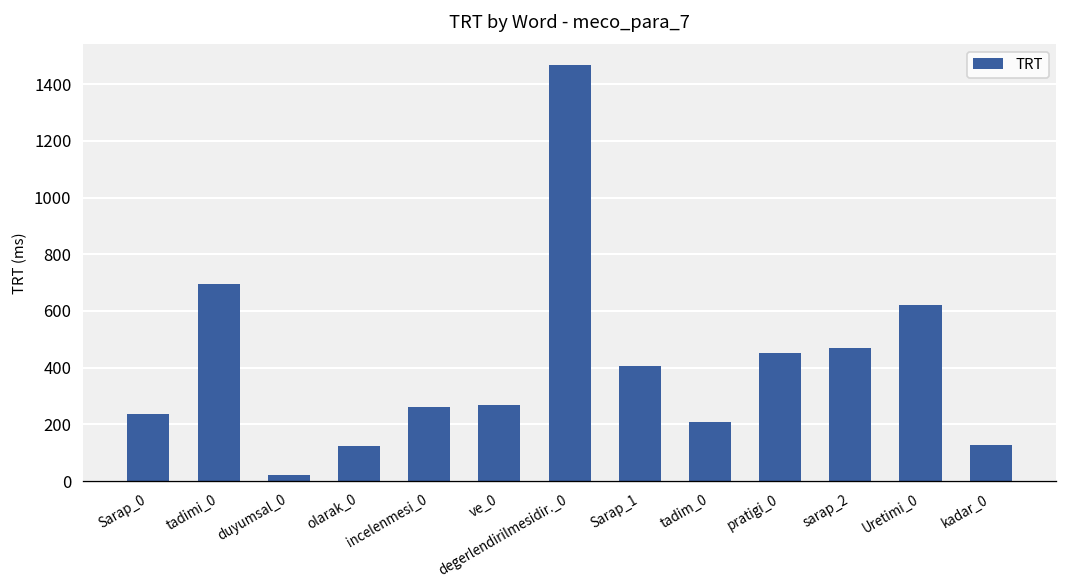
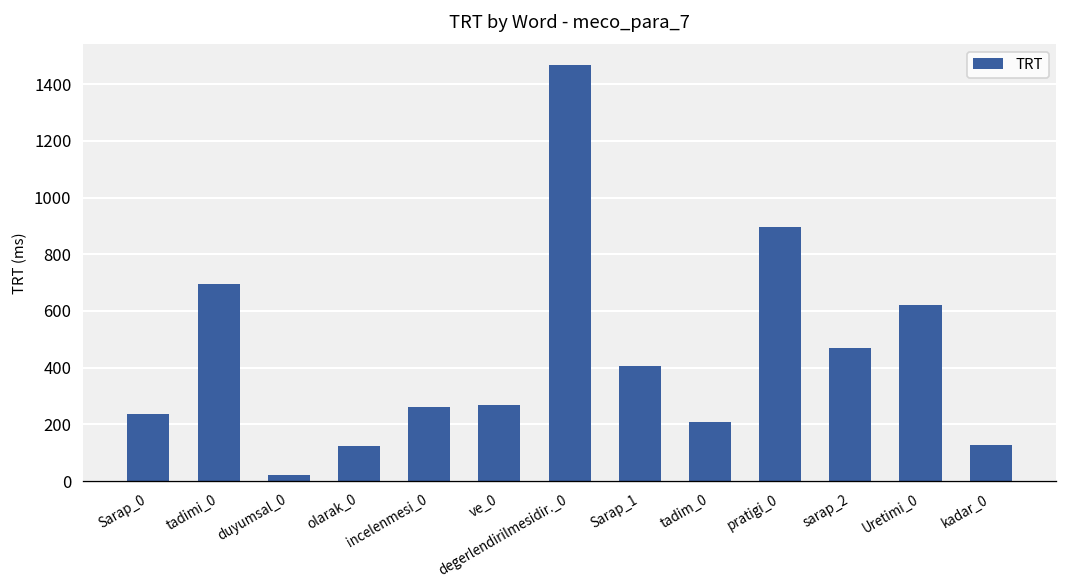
pratigi_0: 450 -> 900
